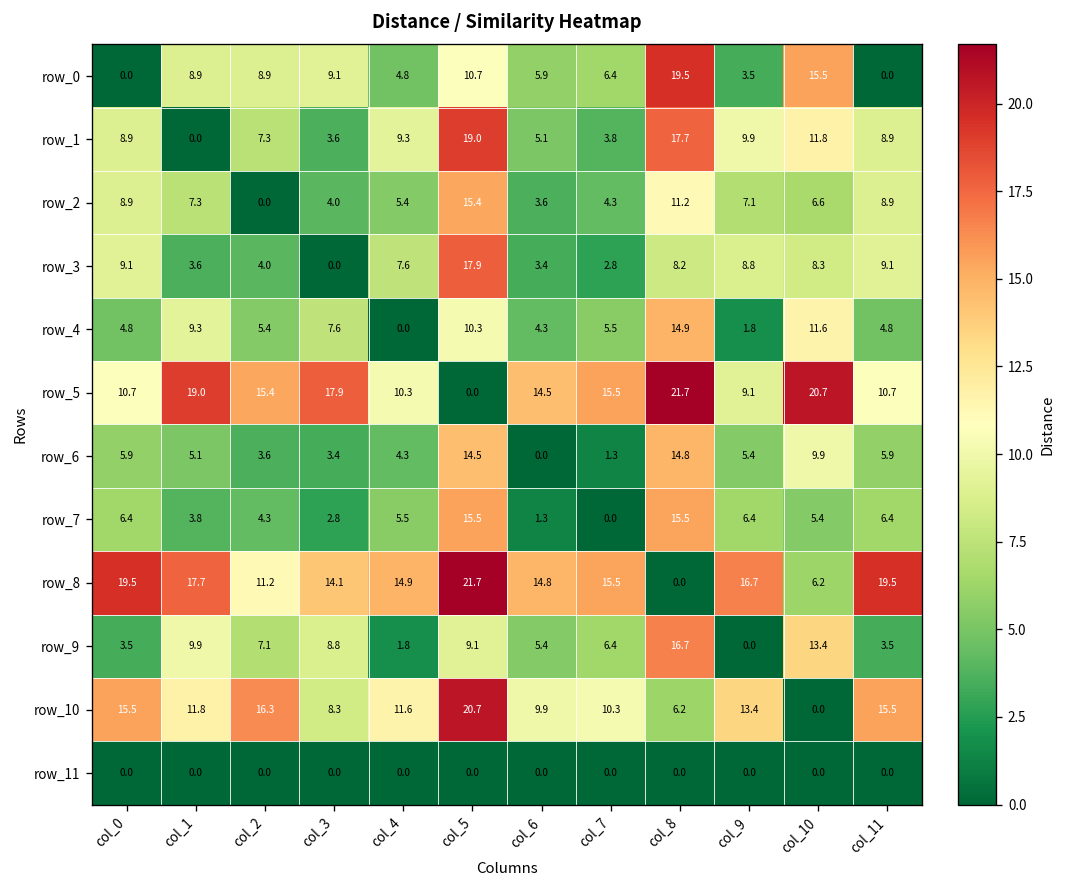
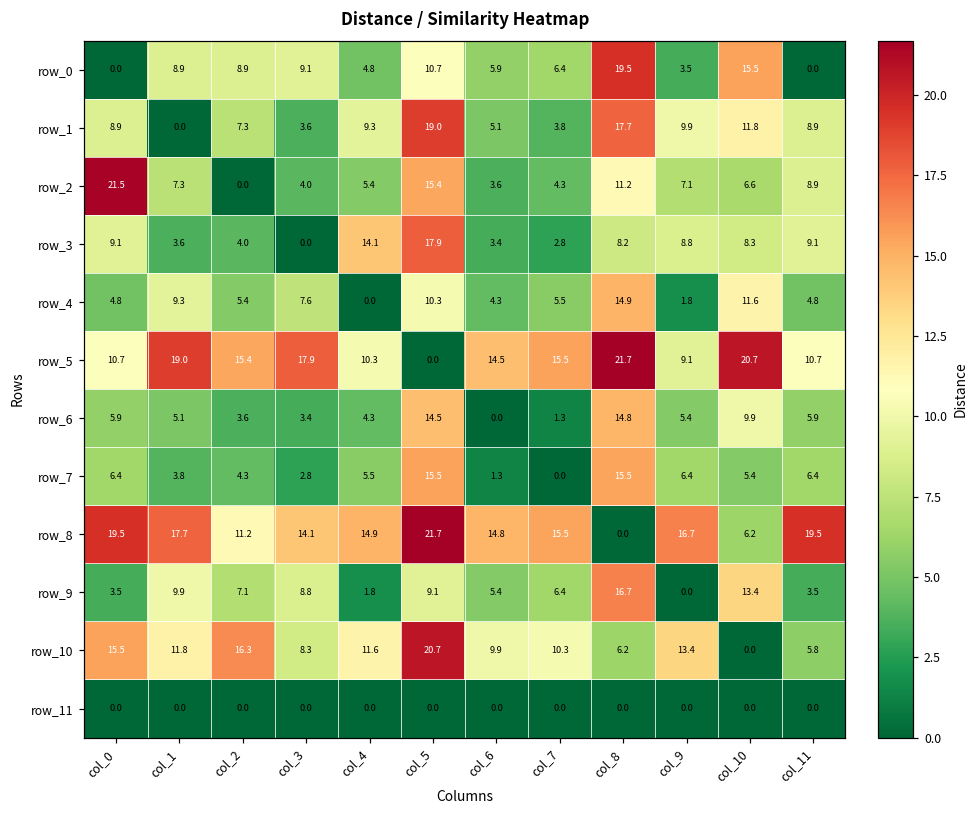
row_2, col_0: 8.9 -> 21.5
row_3, col_4: 7.6 -> 14.1
row_10, col_11: 15.5 -> 5.8
